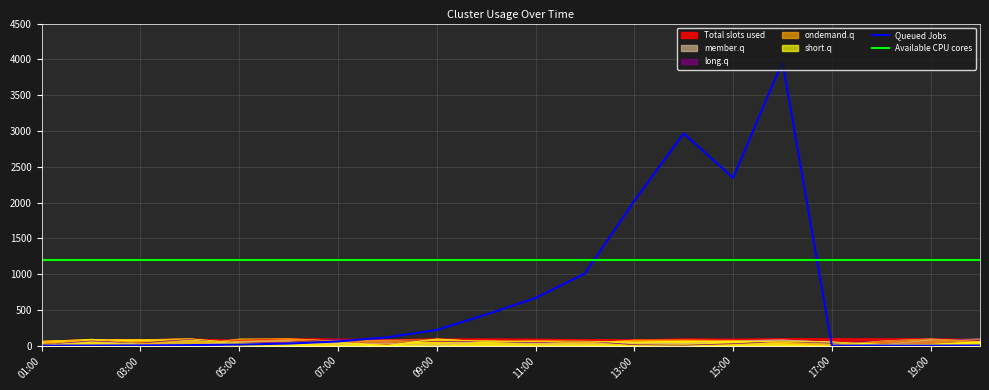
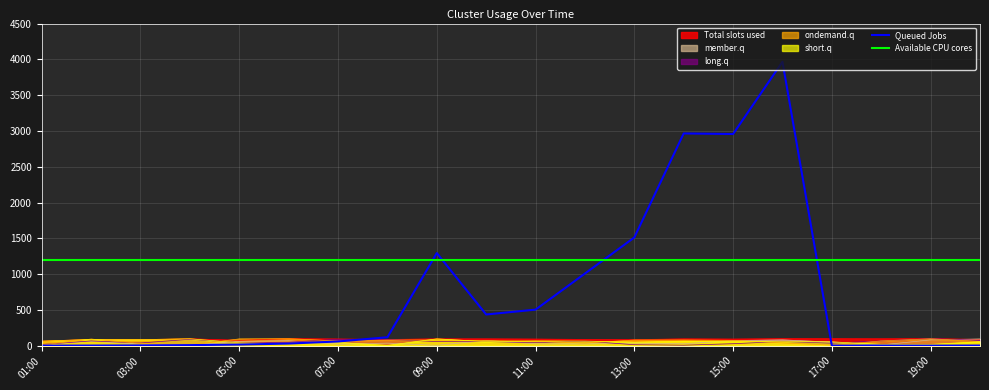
Queued Jobs, 09:00: 200 -> 1300
Queued Jobs, 11:00: 700 -> 500
Queued Jobs, 13:00: 2000 -> 1500
Queued Jobs, 15:00: 2300 -> 3000
